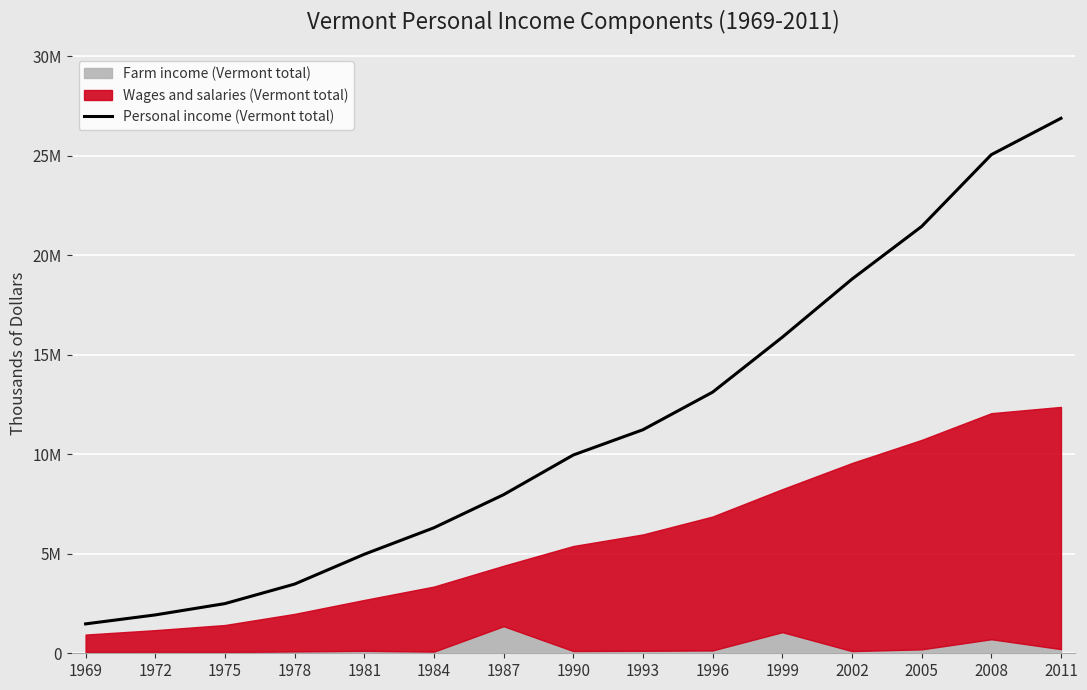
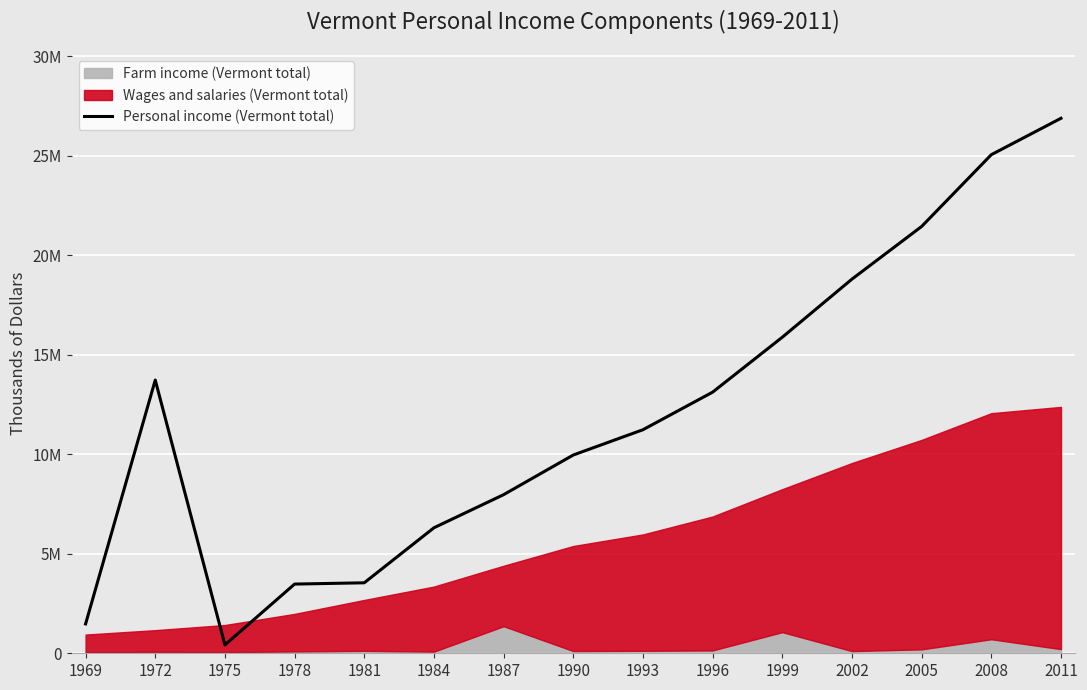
Personal income (Vermont total), 1972: 1900000 -> 13700000
Personal income (Vermont total), 1975: 2500000 -> 400000
Personal income (Vermont total), 1981: 5000000 -> 3500000
